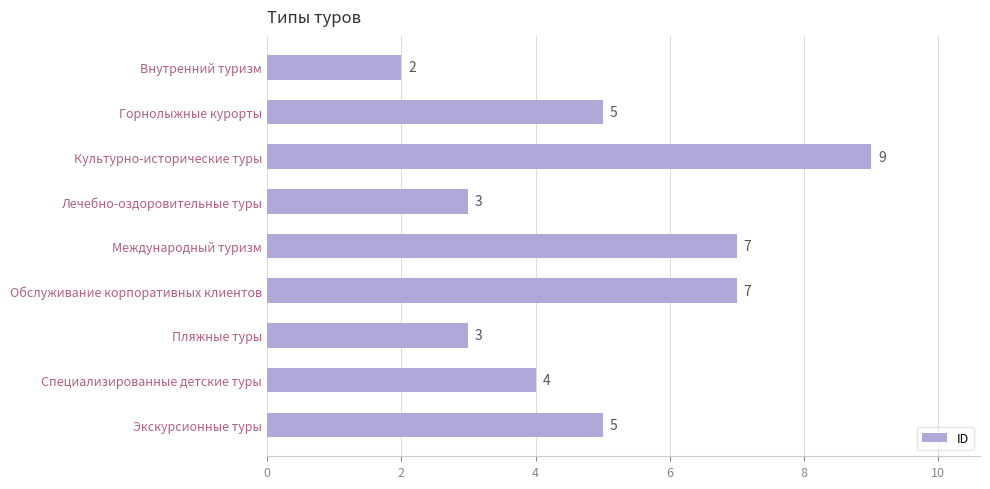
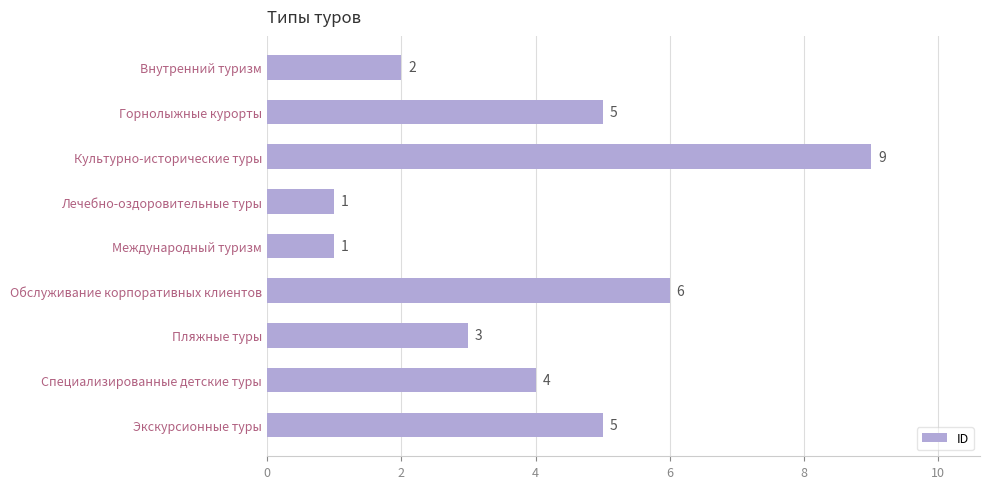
Лечебно-оздоровительные туры: 3 -> 1
Международный туризм: 7 -> 1
Обслуживание корпоративных клиентов: 7 -> 6
